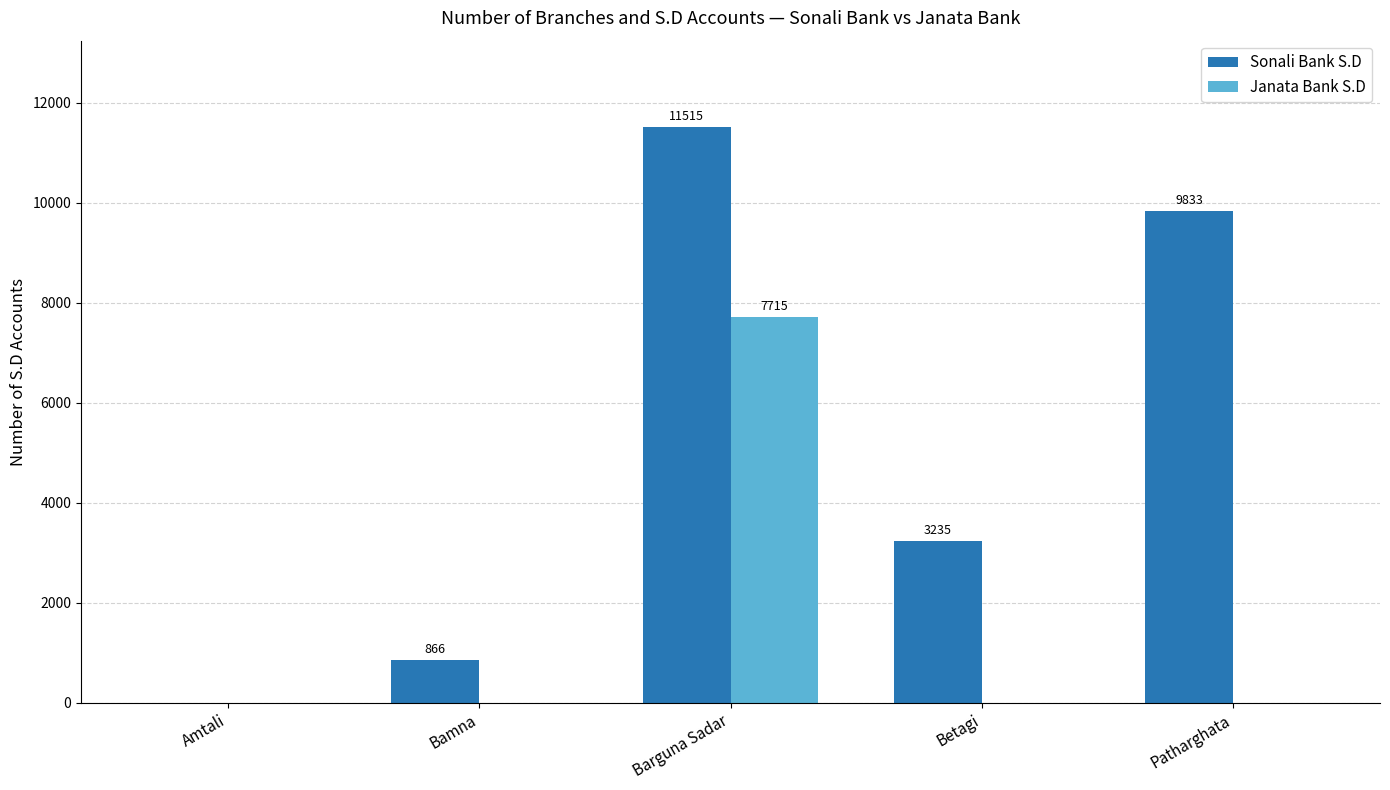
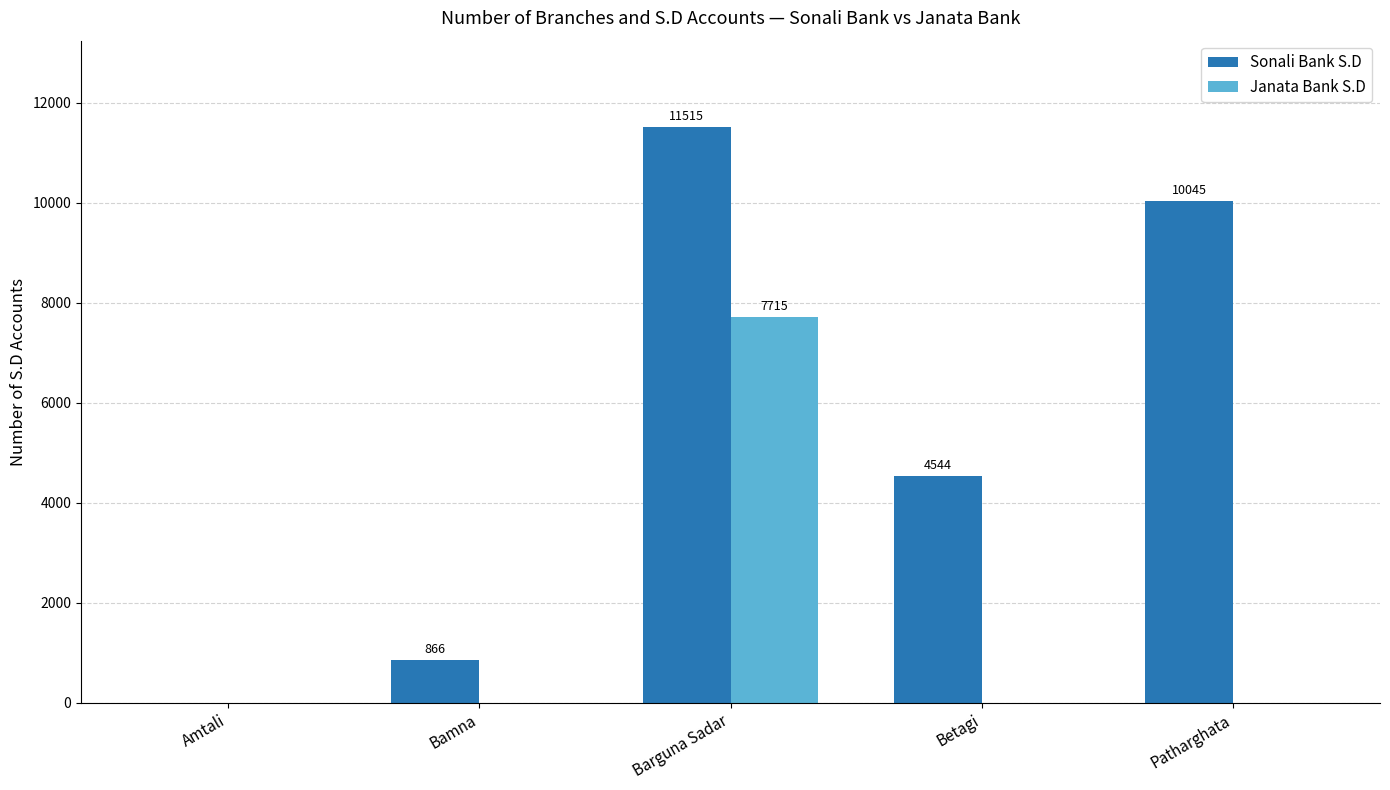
Sonali Bank S.D, Betagi: 3235 -> 4544
Sonali Bank S.D, Patharghata: 9833 -> 10045
